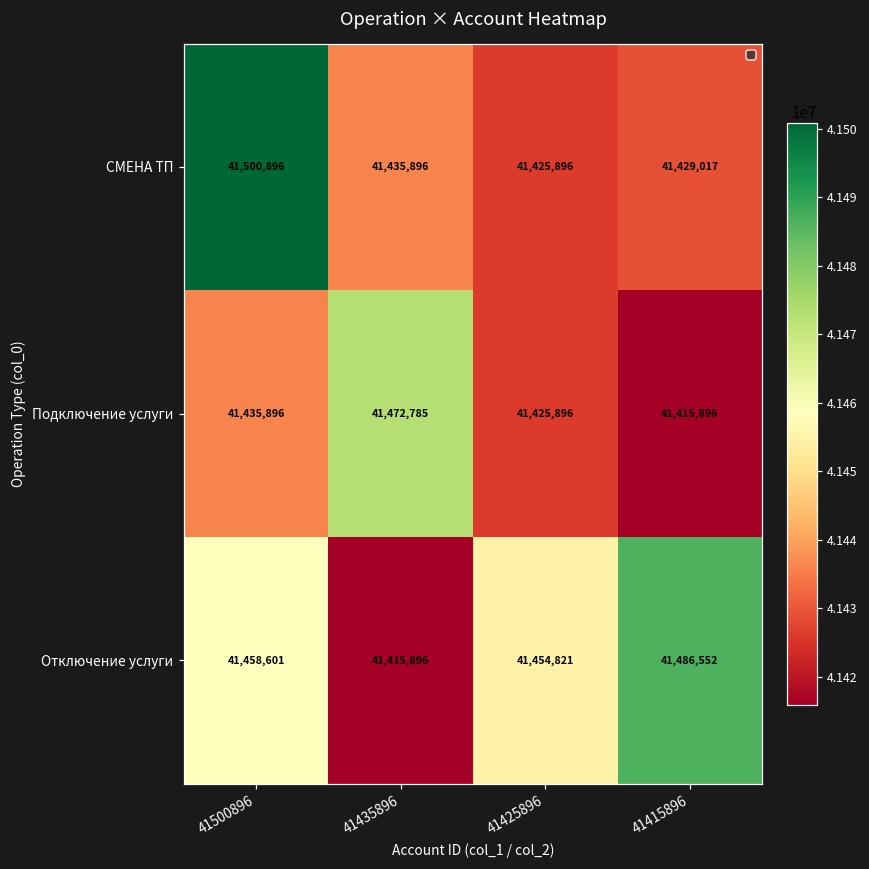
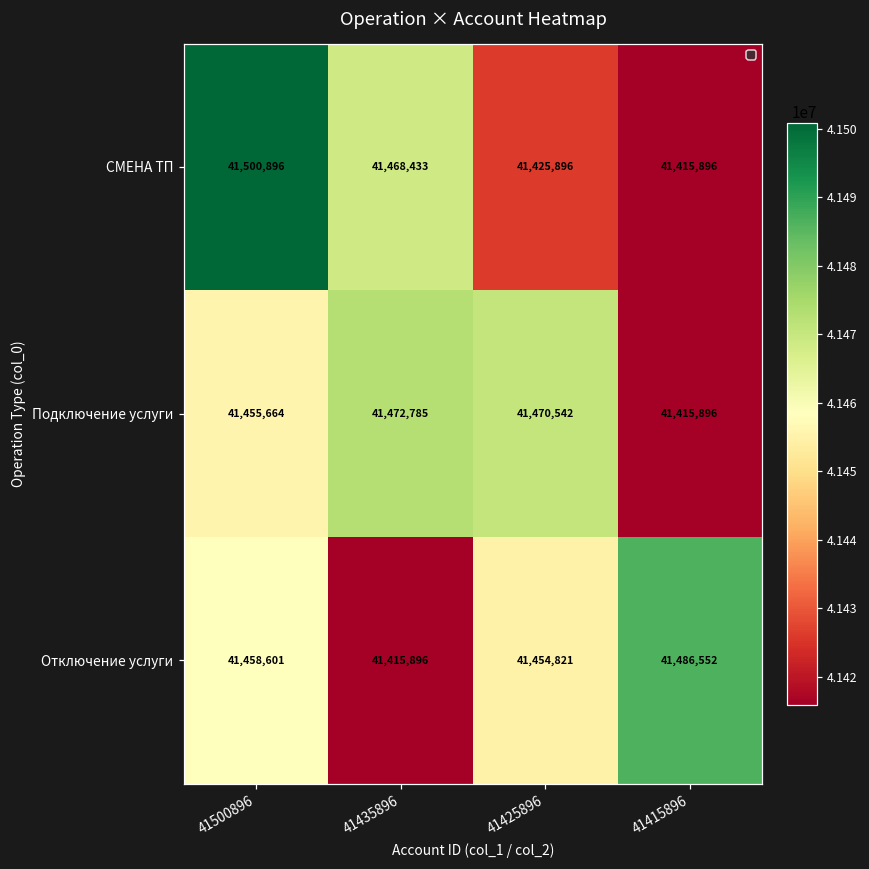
СМЕНА ТП, 41435896: 41,435,896 -> 41,468,433
СМЕНА ТП, 41415896: 41,429,017 -> 41,415,896
Подключение услуги, 41500896: 41,435,896 -> 41,455,664
Подключение услуги, 41425896: 41,425,896 -> 41,470,542
